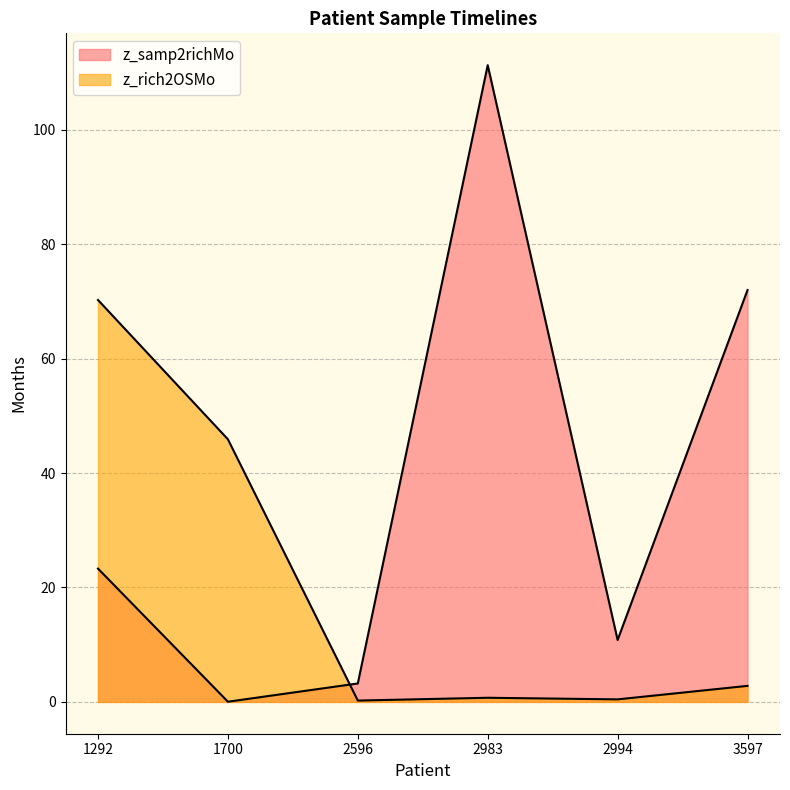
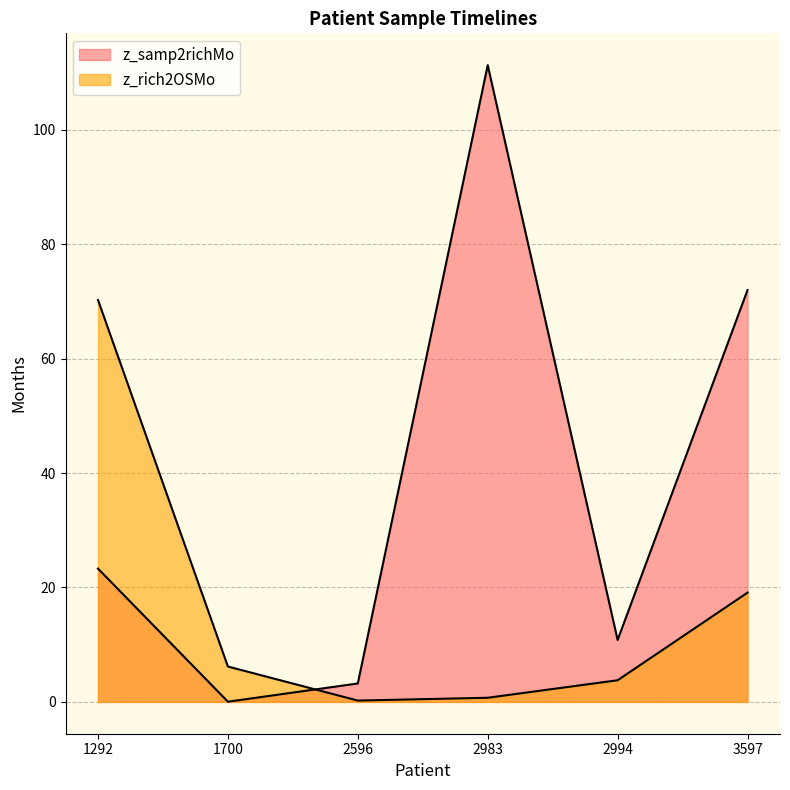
z_rich2OSMo, 1700: 46 -> 6
z_rich2OSMo, 2994: 0 -> 4
z_rich2OSMo, 3597: 3 -> 19
